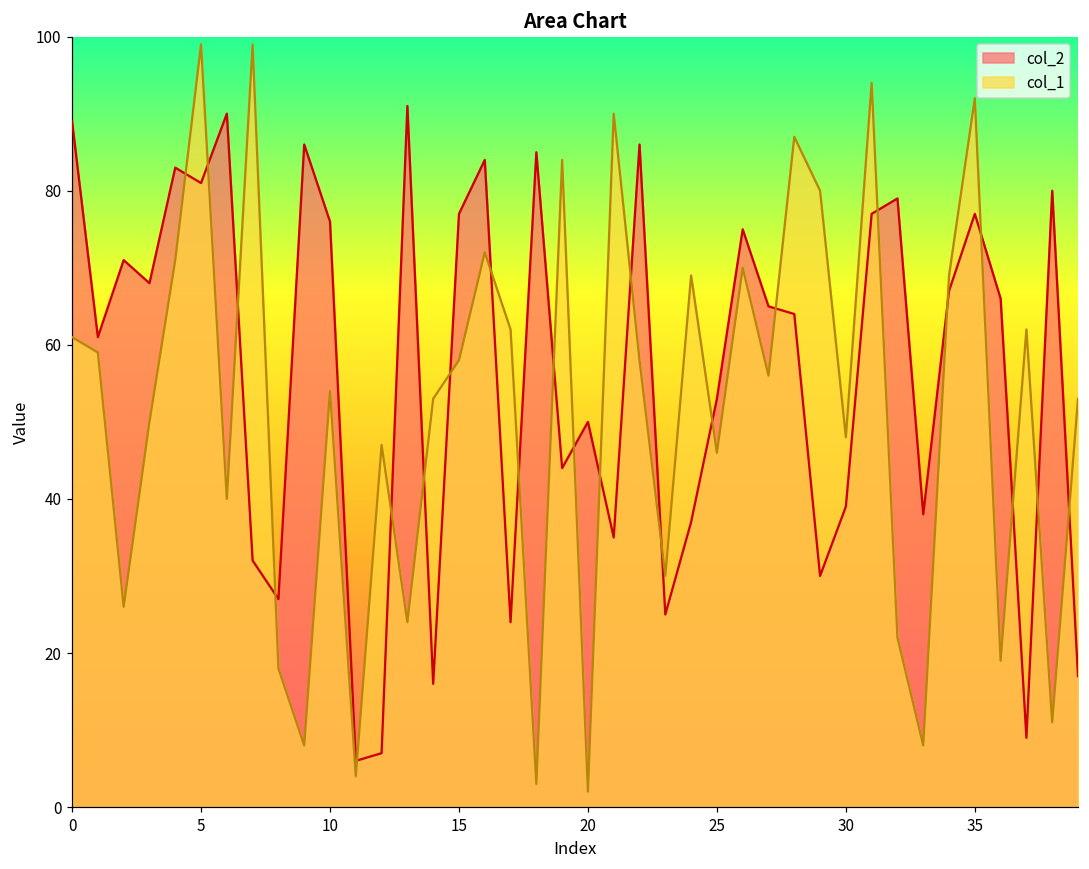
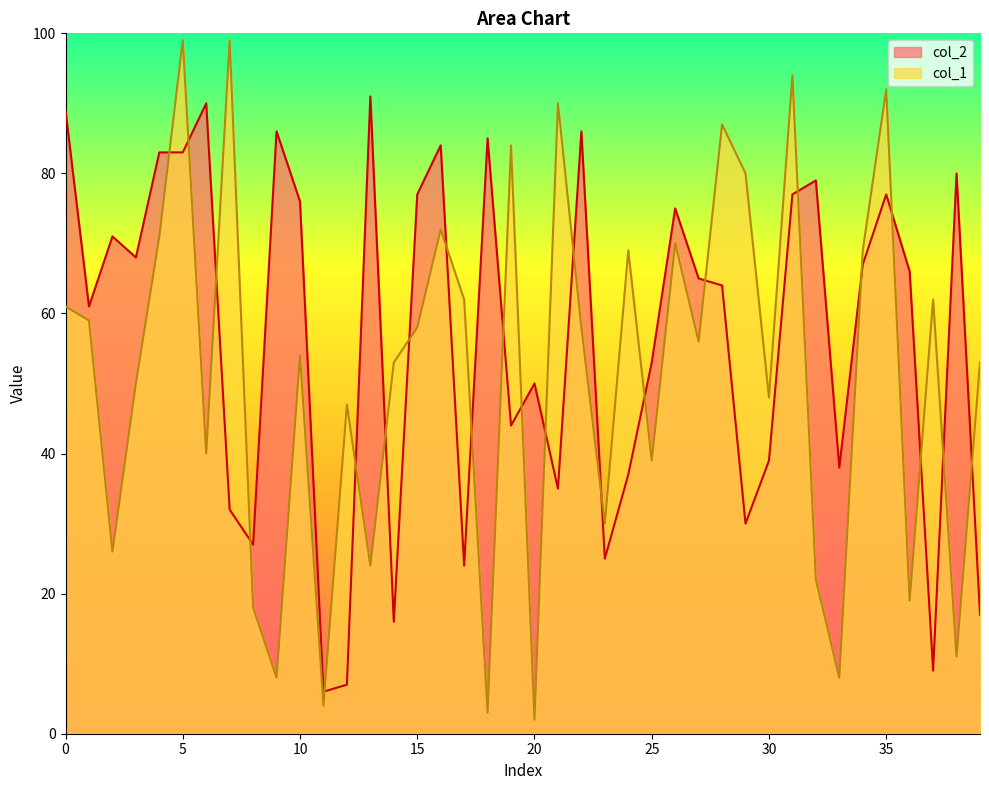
col_2, 5: 81 -> 83
col_1, 25: 46 -> 39
